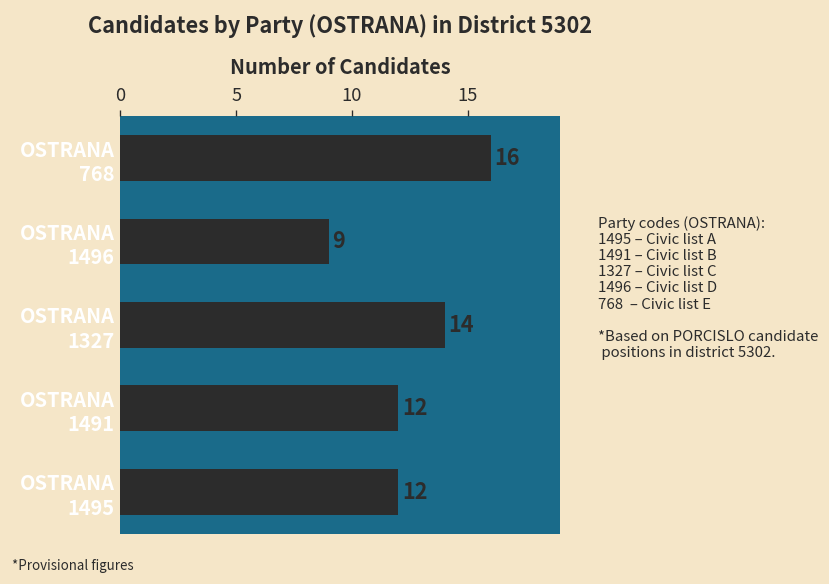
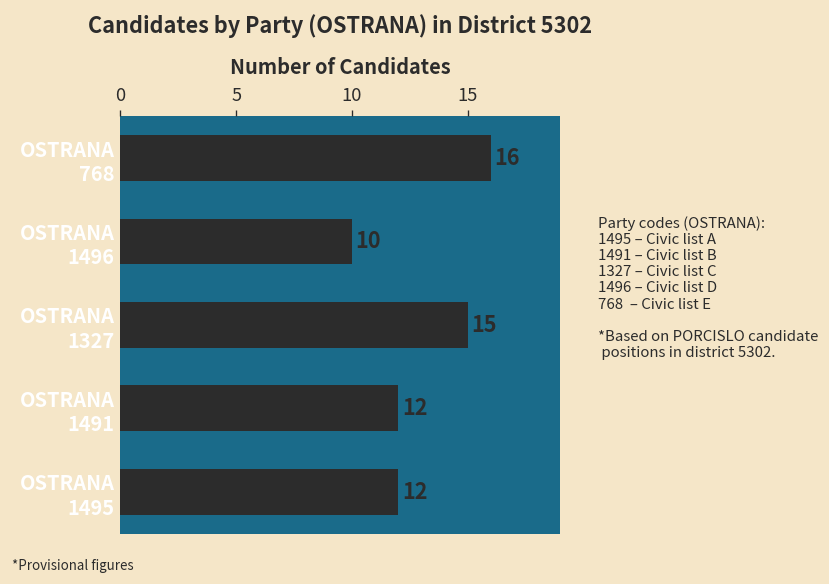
OSTRANA 1496: 9 -> 10
OSTRANA 1327: 14 -> 15
